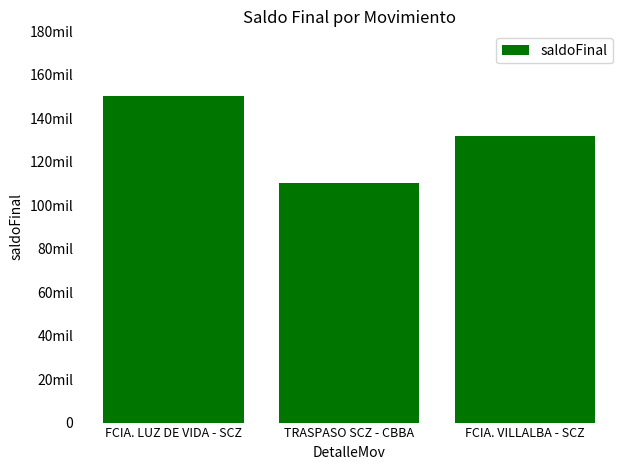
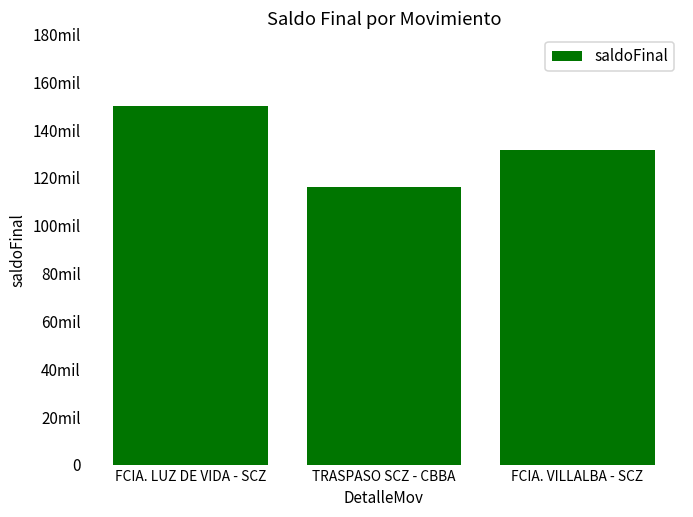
TRASPASO SCZ - CBBA: 110mil -> 116mil
